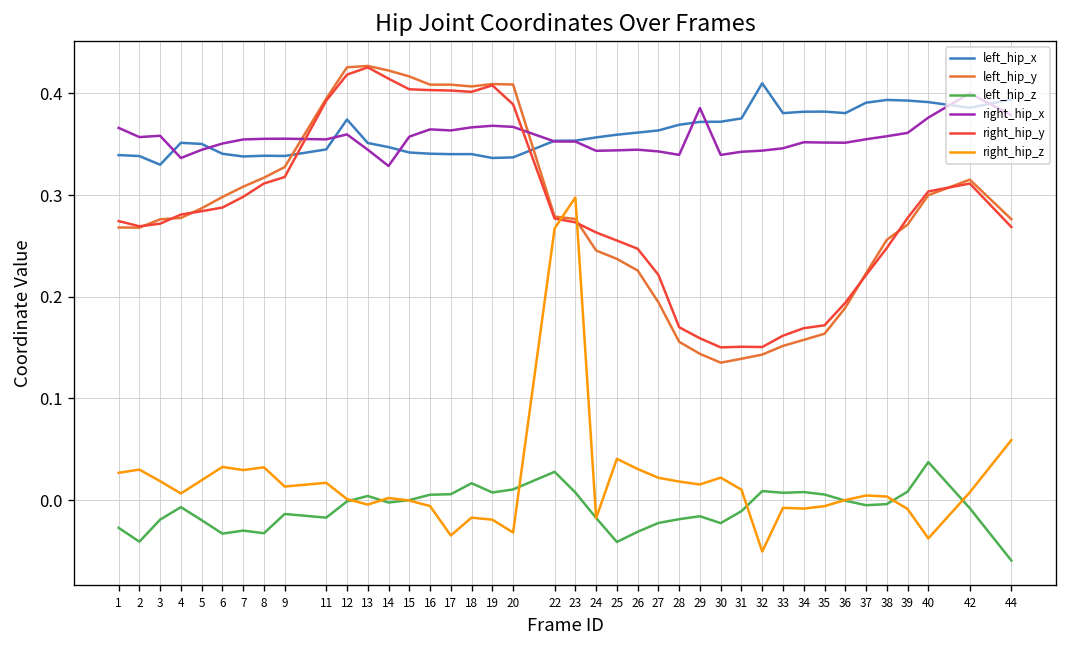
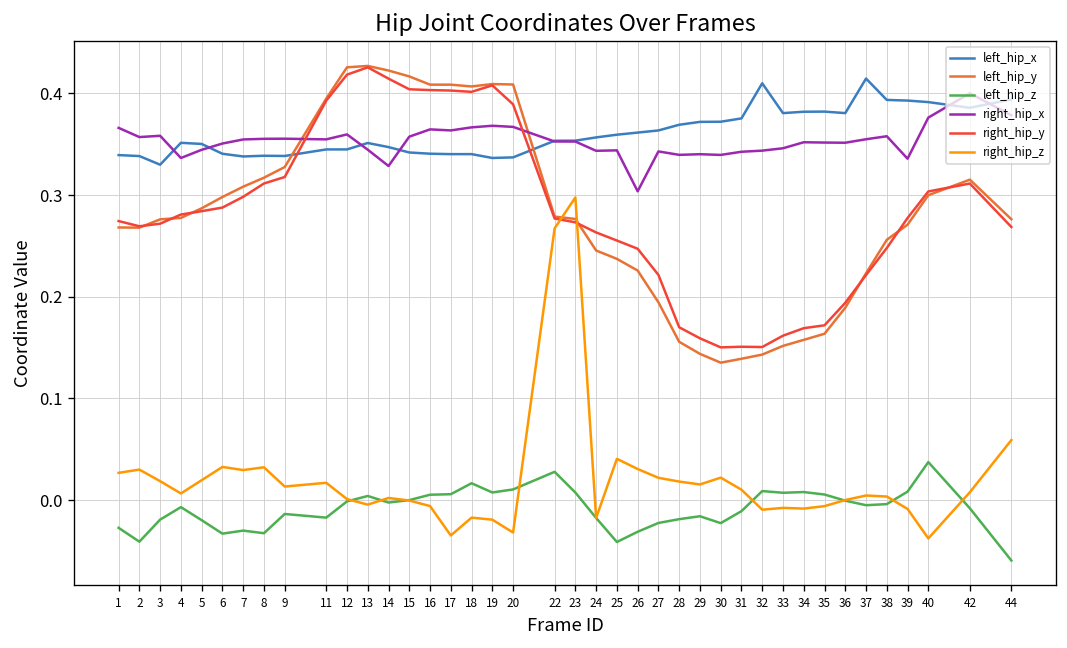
left_hip_x, 12: 0.37 -> 0.34
right_hip_x, 26: 0.34 -> 0.30
right_hip_x, 29: 0.39 -> 0.34
right_hip_z, 32: -0.05 -> -0.01
left_hip_x, 37: 0.39 -> 0.41
right_hip_x, 39: 0.36 -> 0.34
